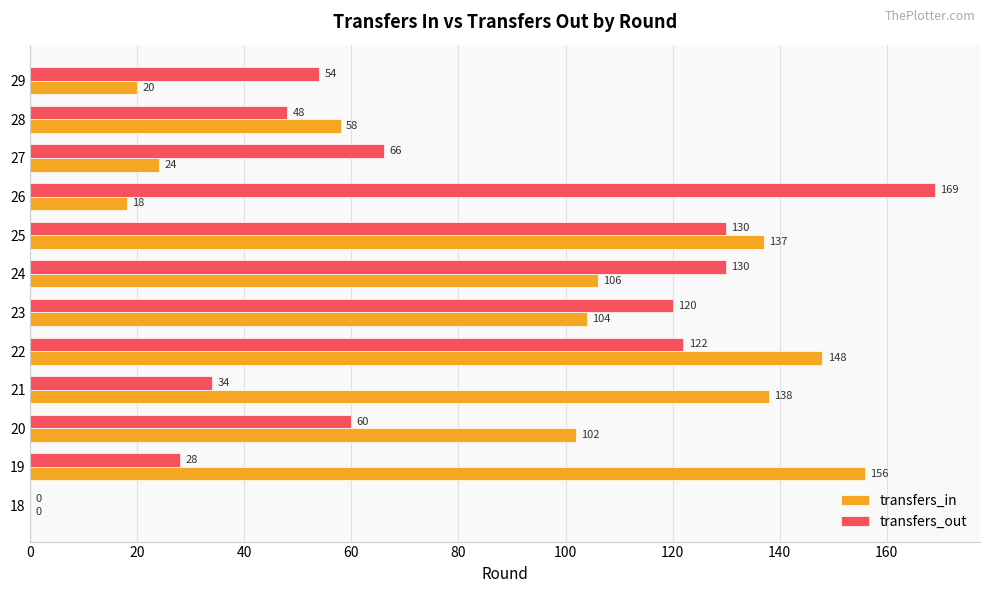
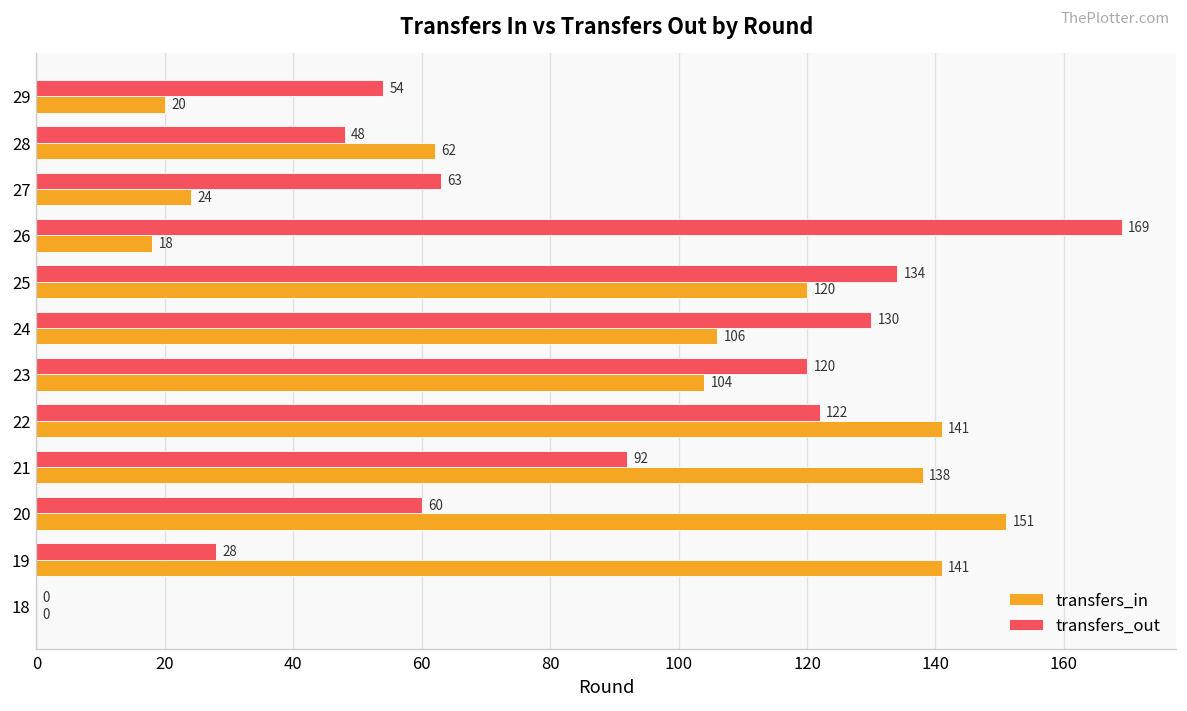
transfers_in, 28: 58 -> 62
transfers_out, 27: 66 -> 63
transfers_out, 25: 130 -> 134
transfers_in, 25: 137 -> 120
transfers_in, 22: 148 -> 141
transfers_out, 21: 34 -> 92
transfers_in, 20: 102 -> 151
transfers_in, 19: 156 -> 141
